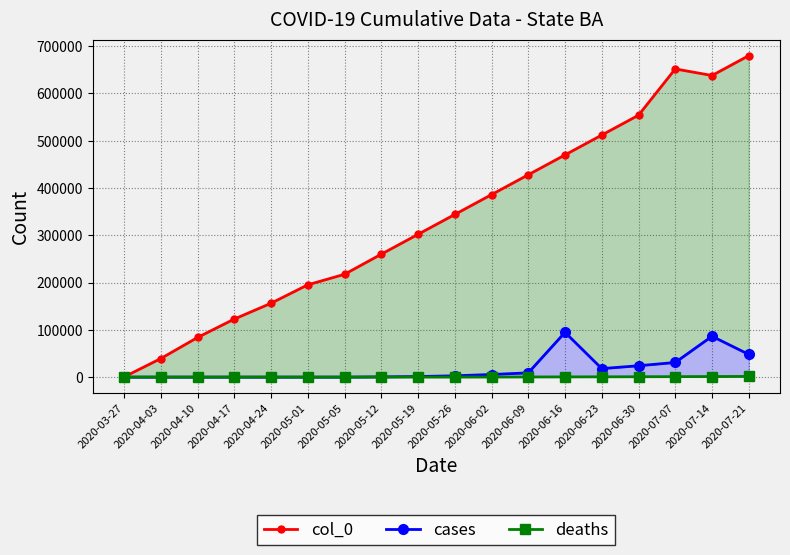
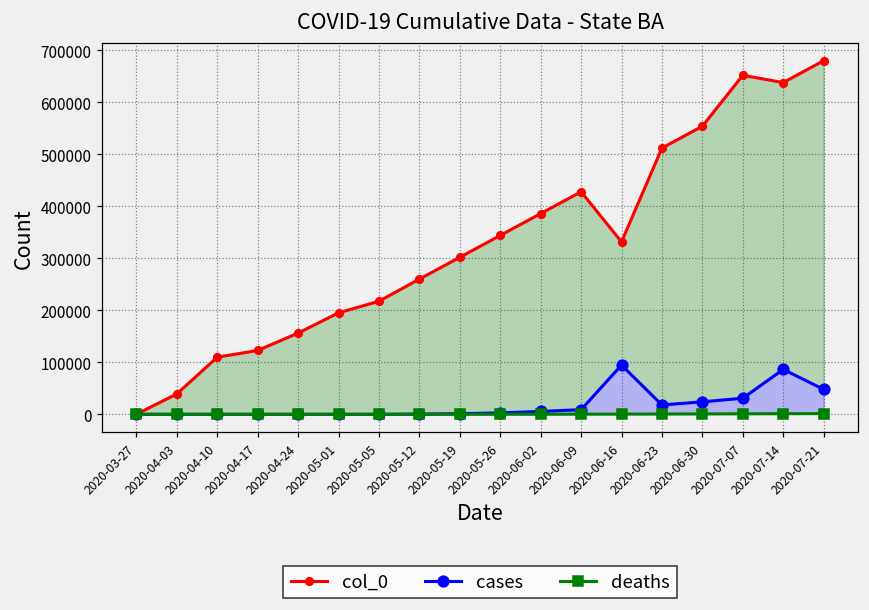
col_0, 2020-04-10: 80000 -> 110000
col_0, 2020-06-16: 470000 -> 330000
